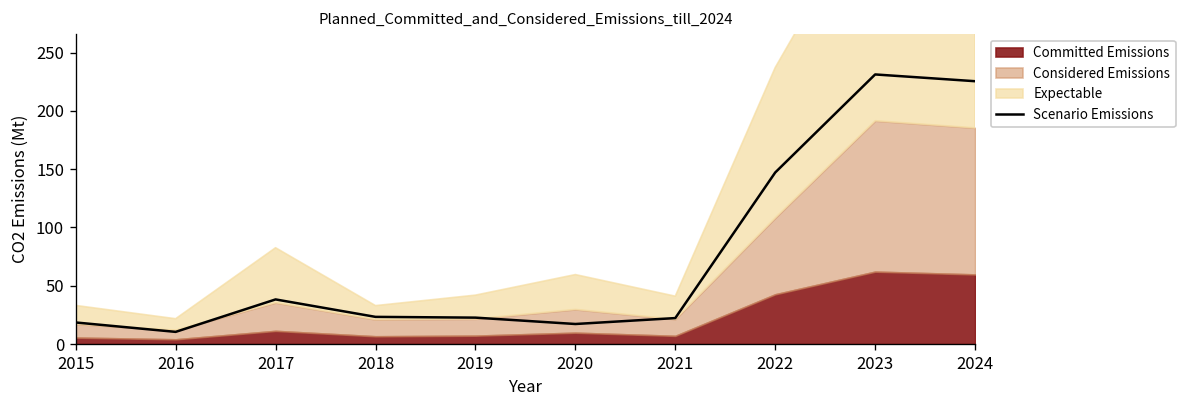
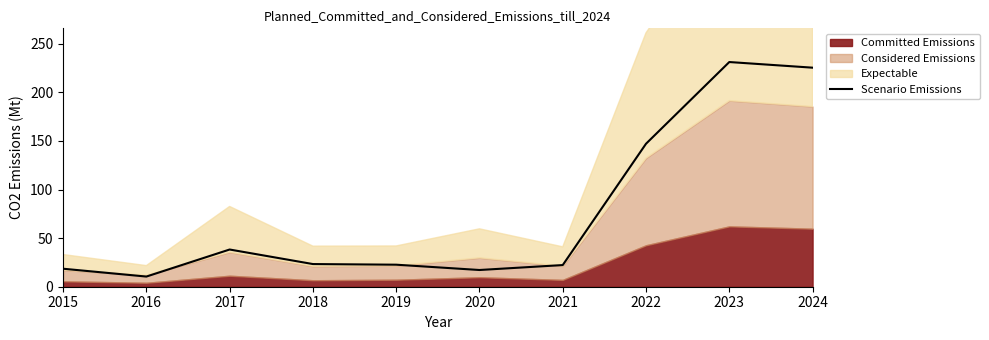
Expectable, 2018: 10 -> 20
Considered Emissions, 2022: 70 -> 90
